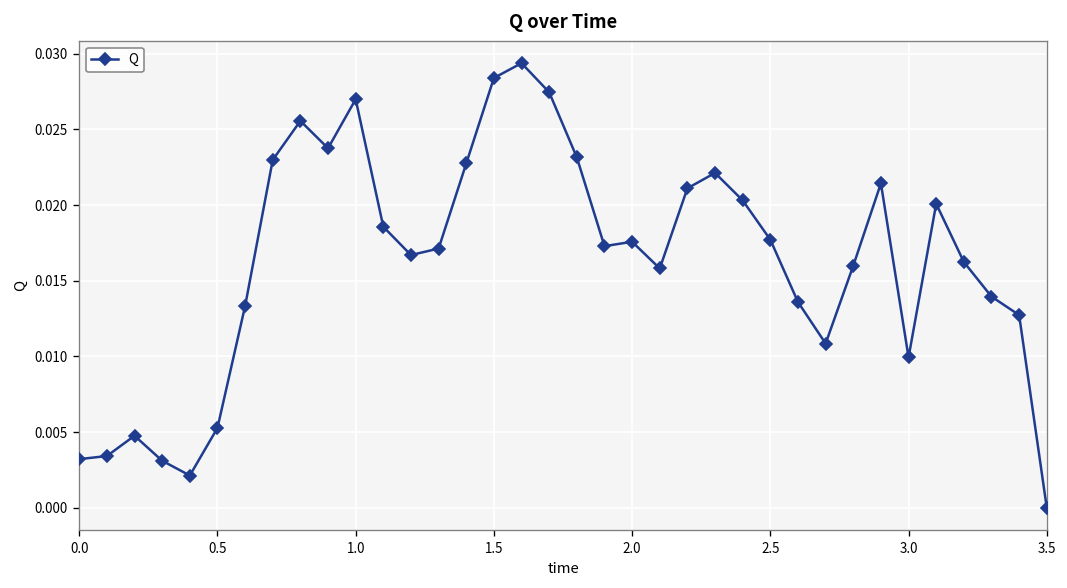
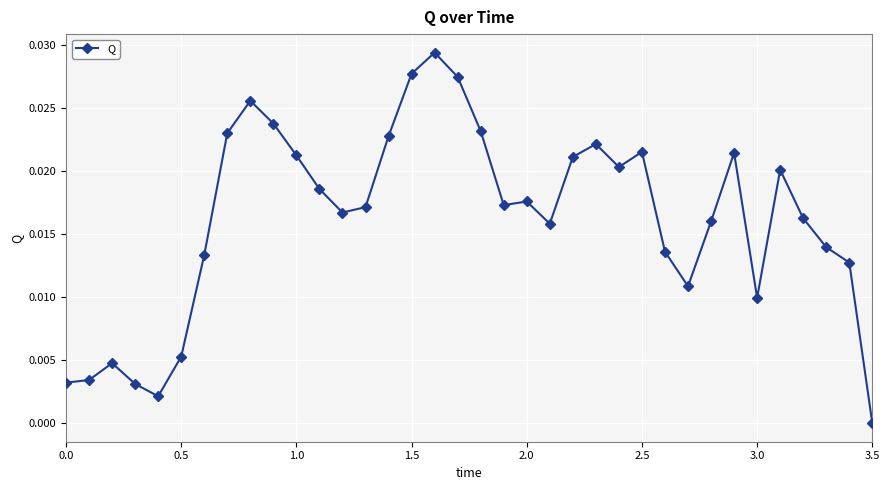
1.0: 0.0270 -> 0.0212
1.5: 0.0284 -> 0.0277
2.5: 0.0177 -> 0.0215
